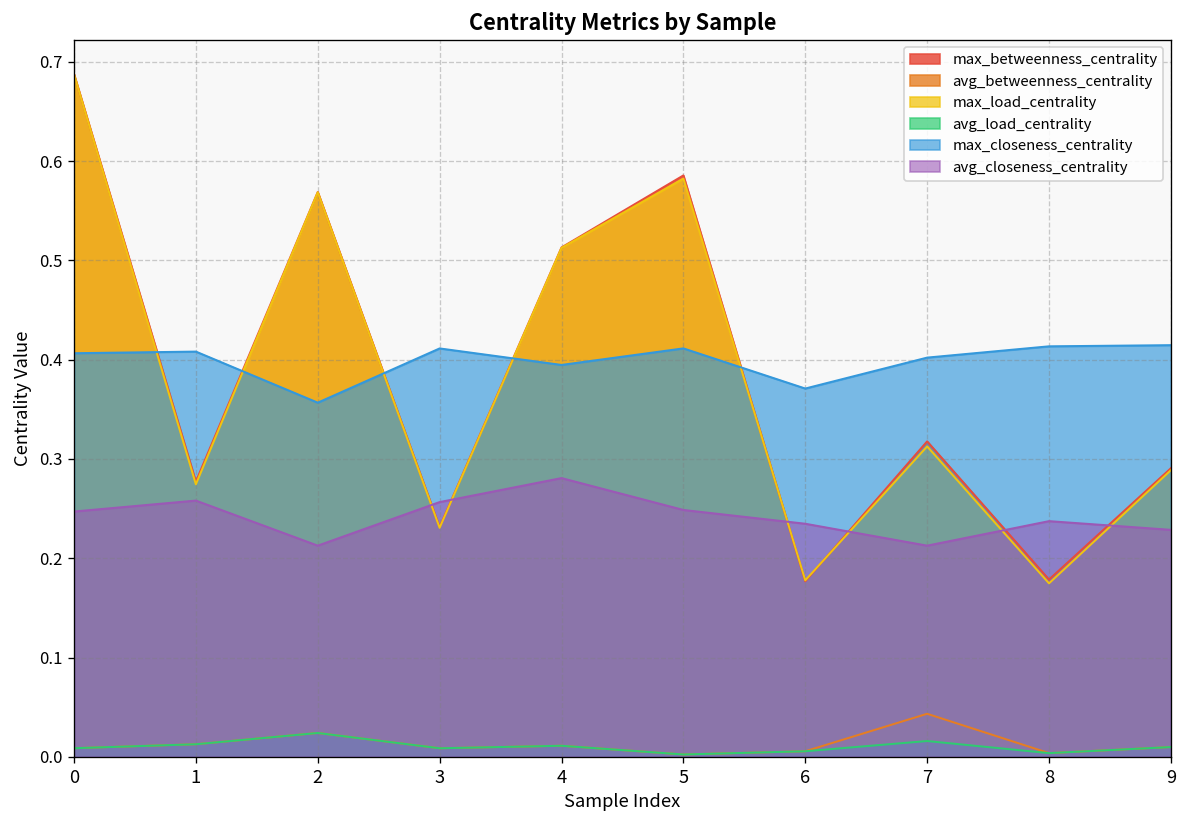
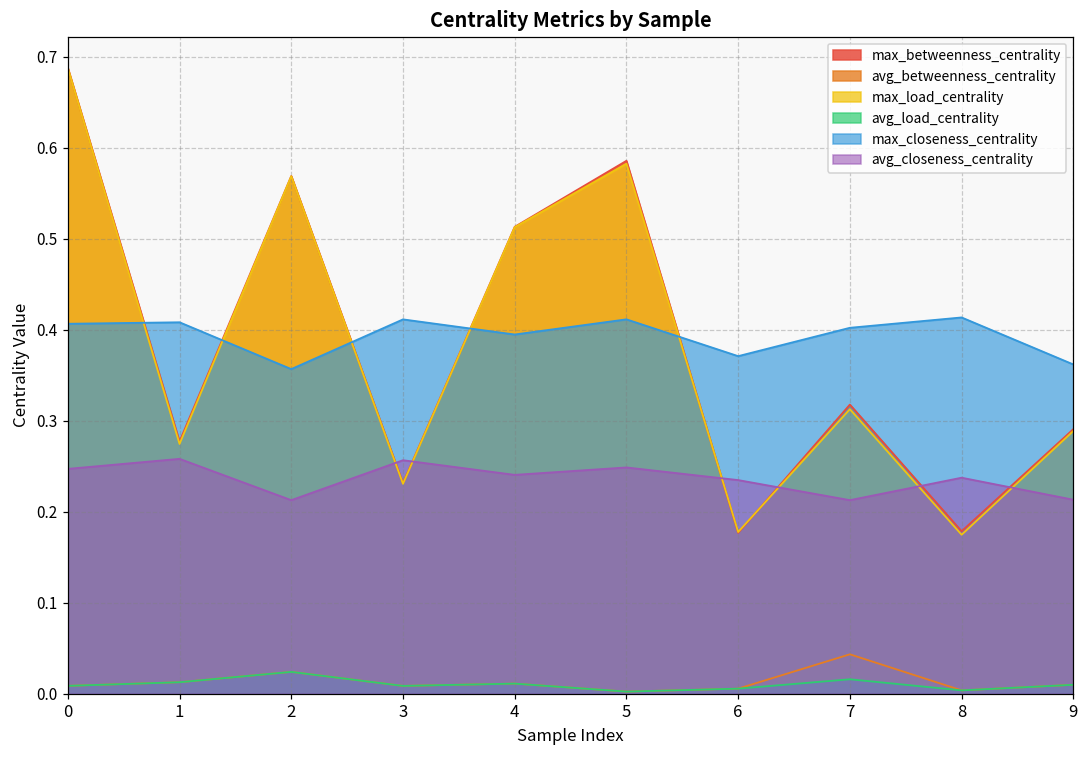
avg_closeness_centrality, 4: 0.28 -> 0.24
max_closeness_centrality, 9: 0.41 -> 0.36
avg_closeness_centrality, 9: 0.23 -> 0.21
